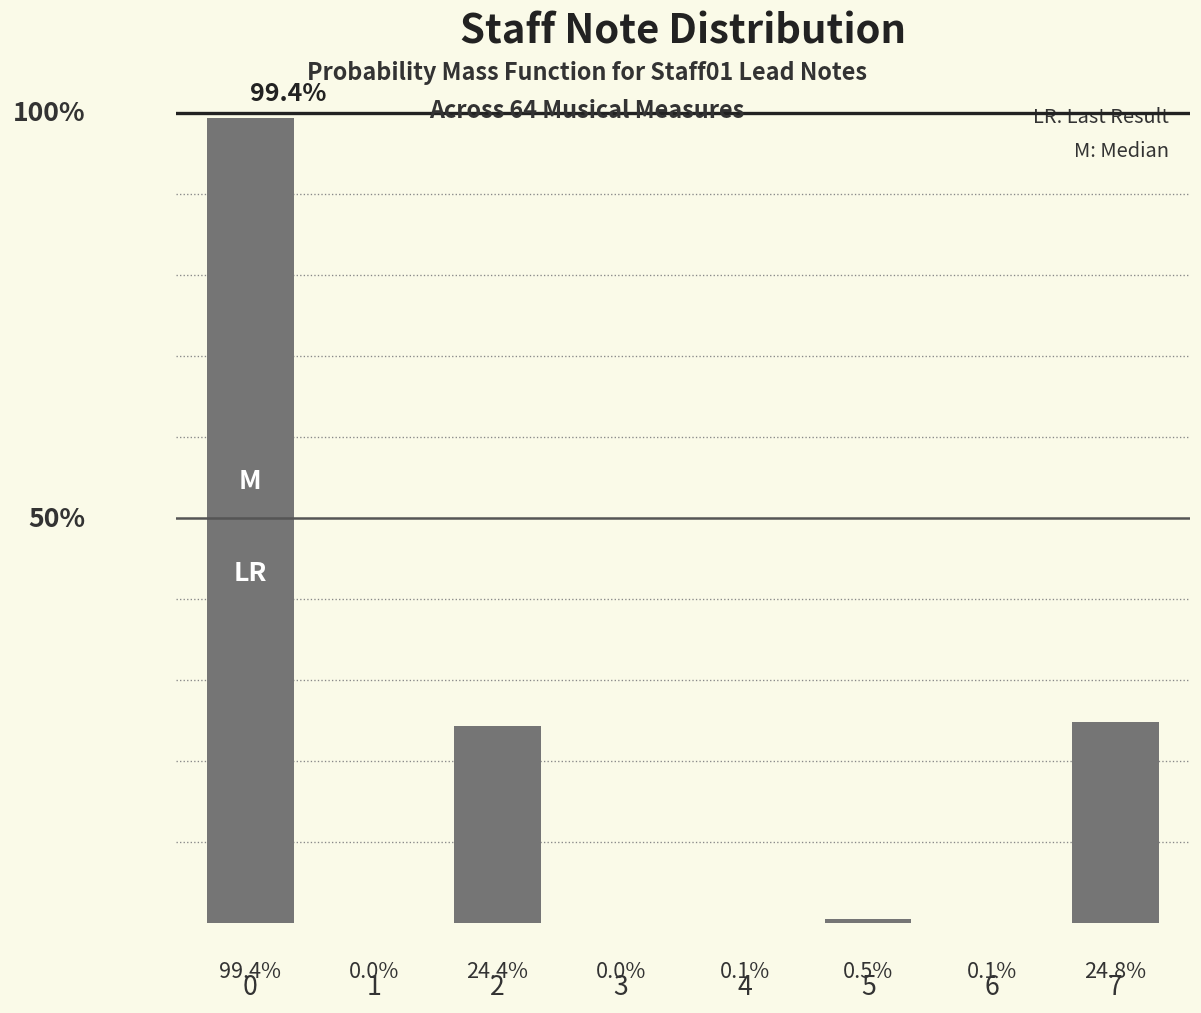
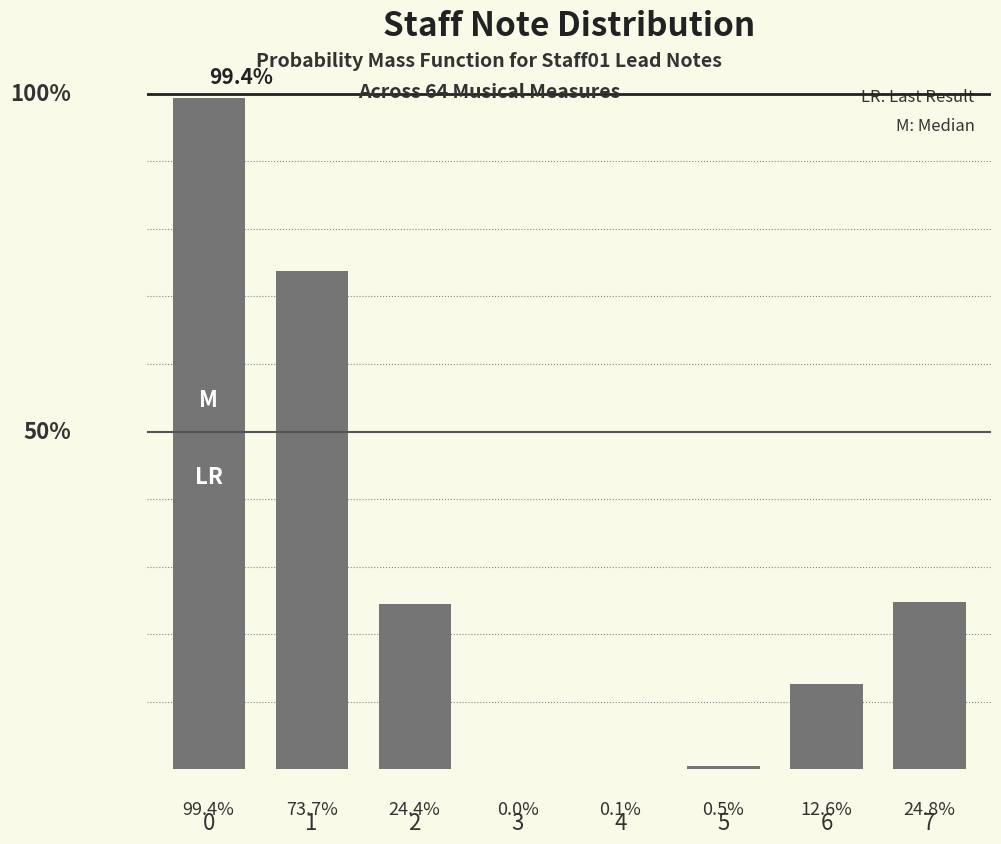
1: 0.0% -> 73.7%
6: 0.1% -> 12.6%
